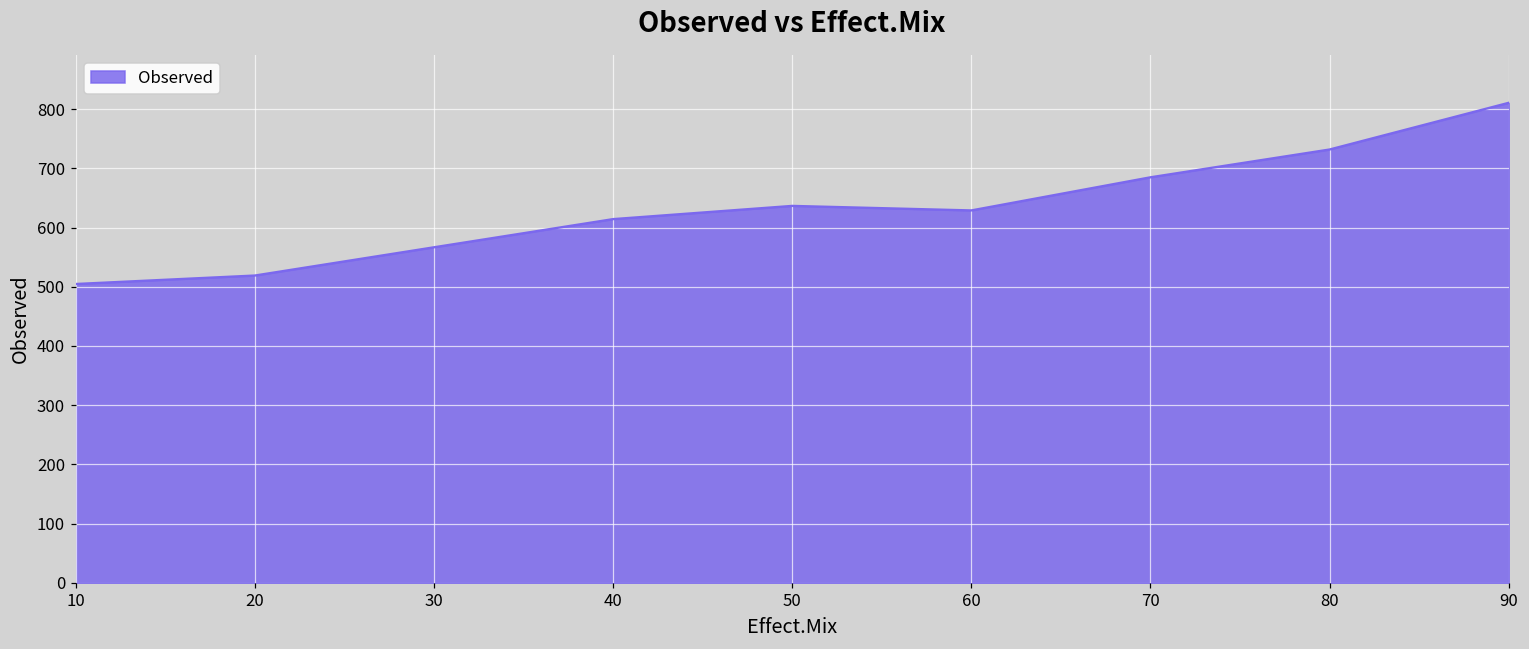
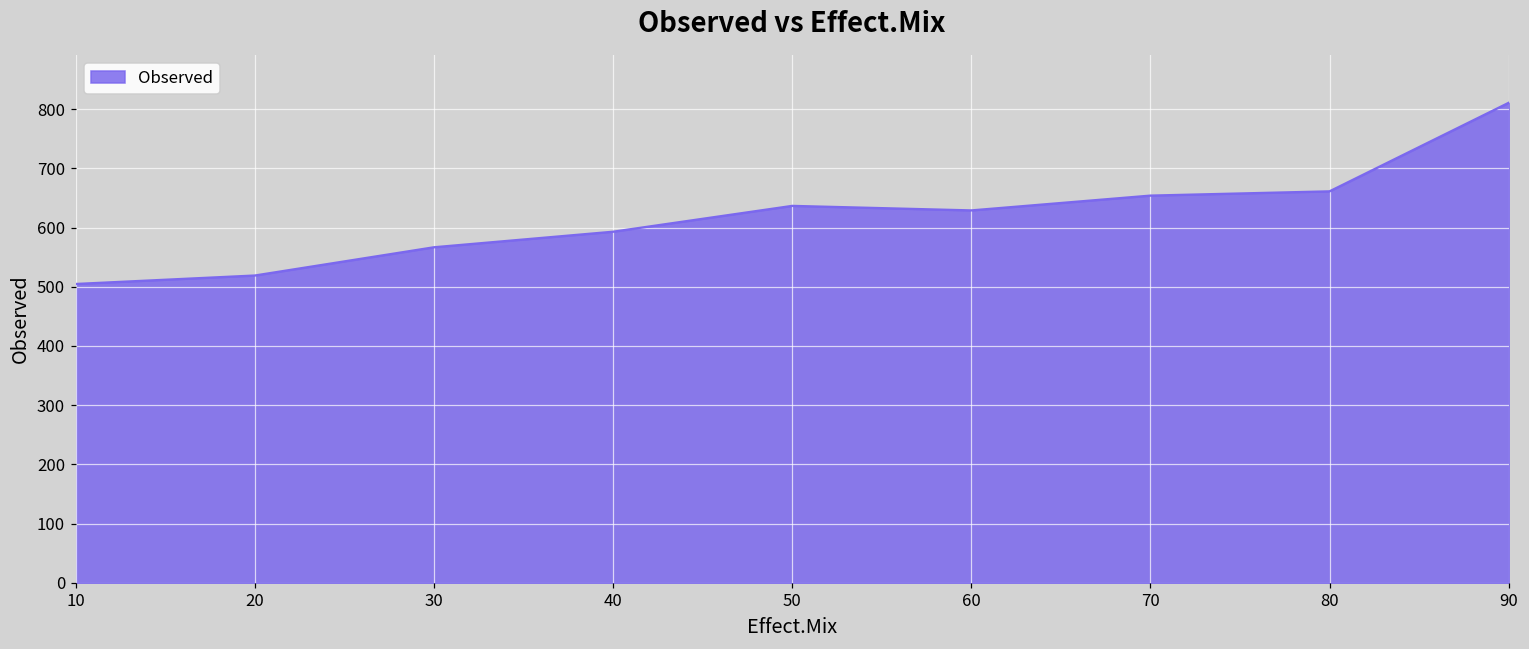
40: 610 -> 590
70: 680 -> 650
80: 730 -> 660
